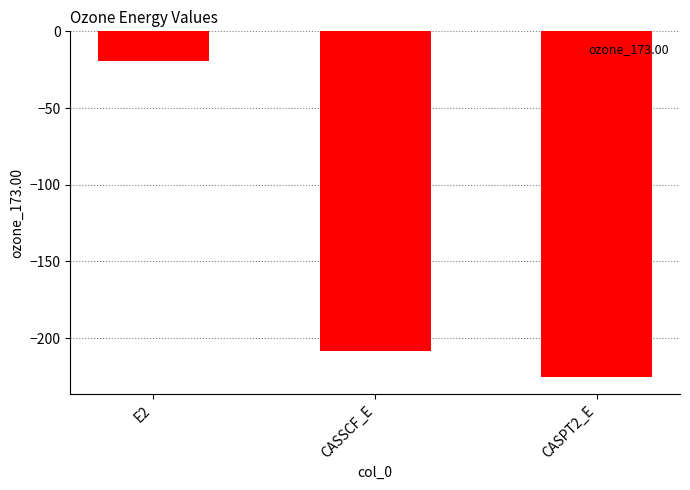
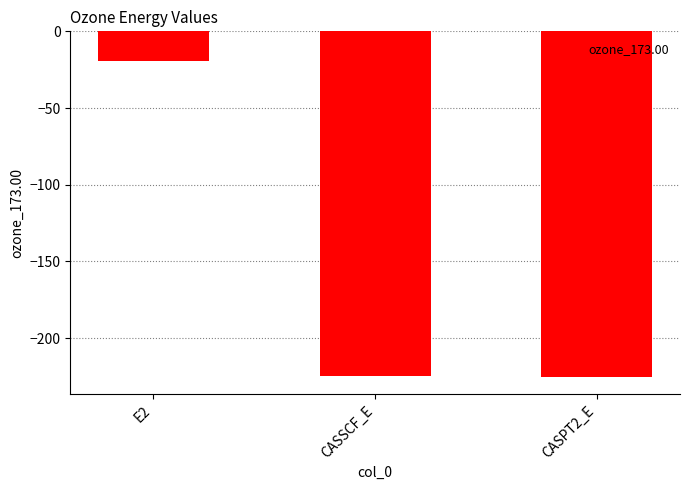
CASSCF_E: -208 -> -224
